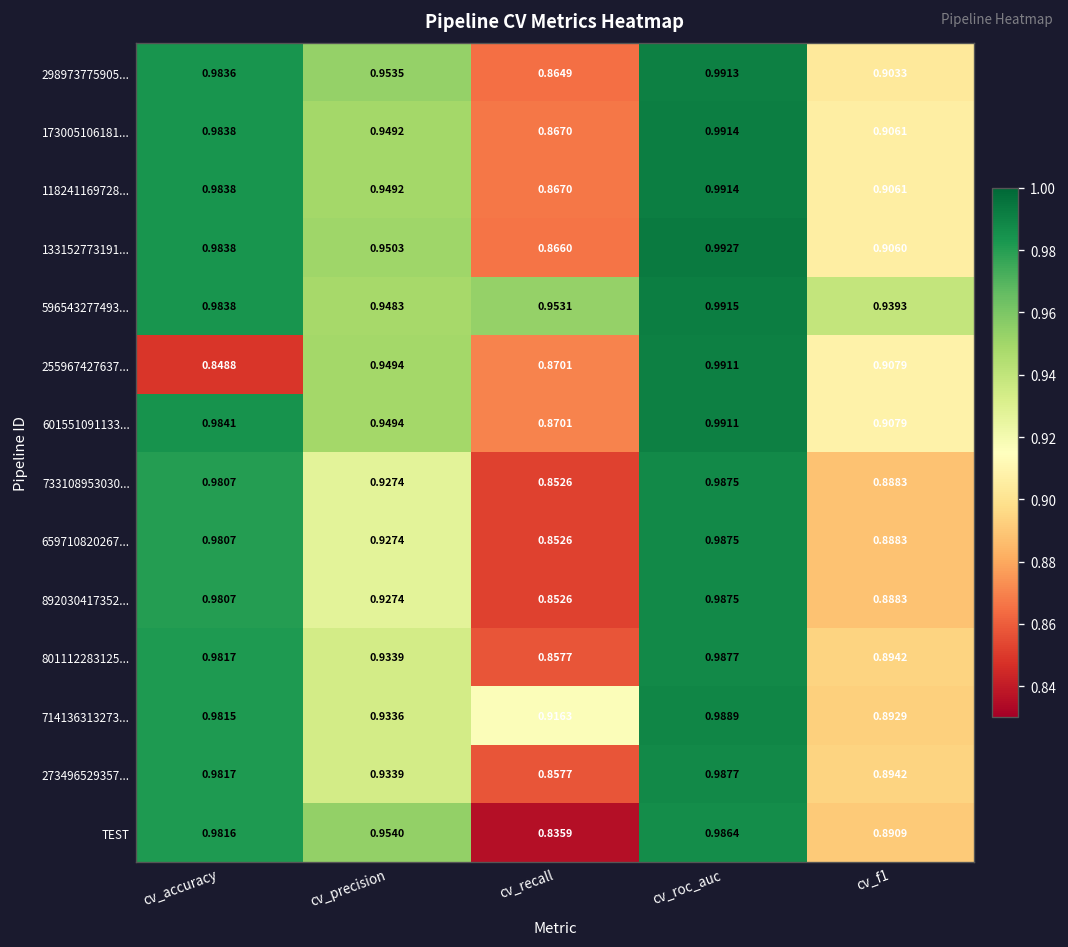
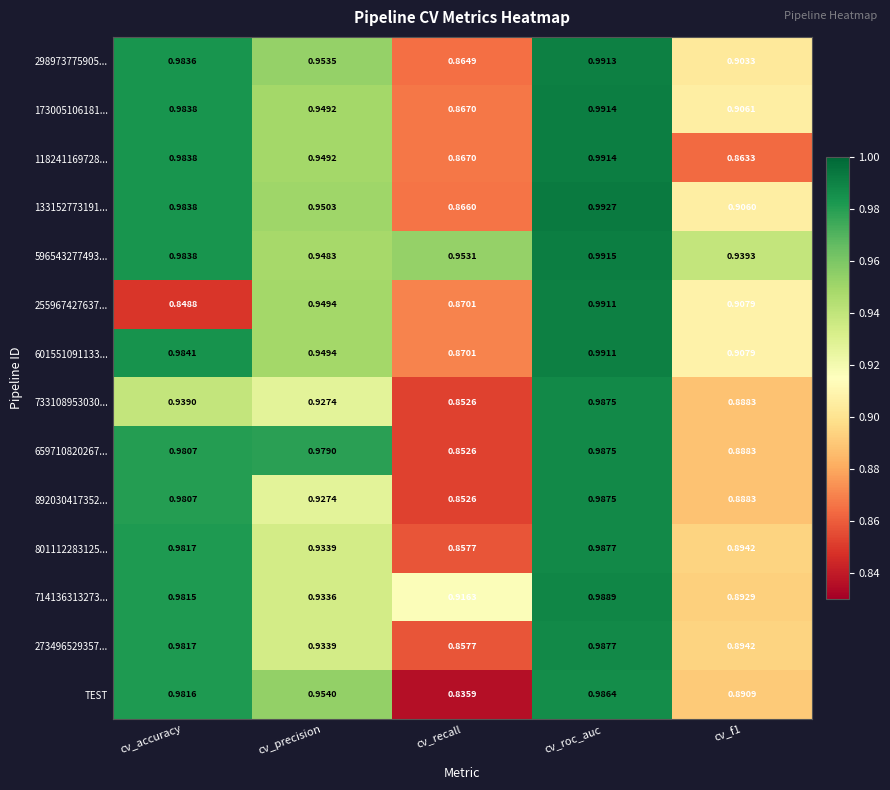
118241169728..., cv_f1: 0.9061 -> 0.8633
733108953030..., cv_accuracy: 0.9807 -> 0.9390
659710820267..., cv_precision: 0.9274 -> 0.9790
